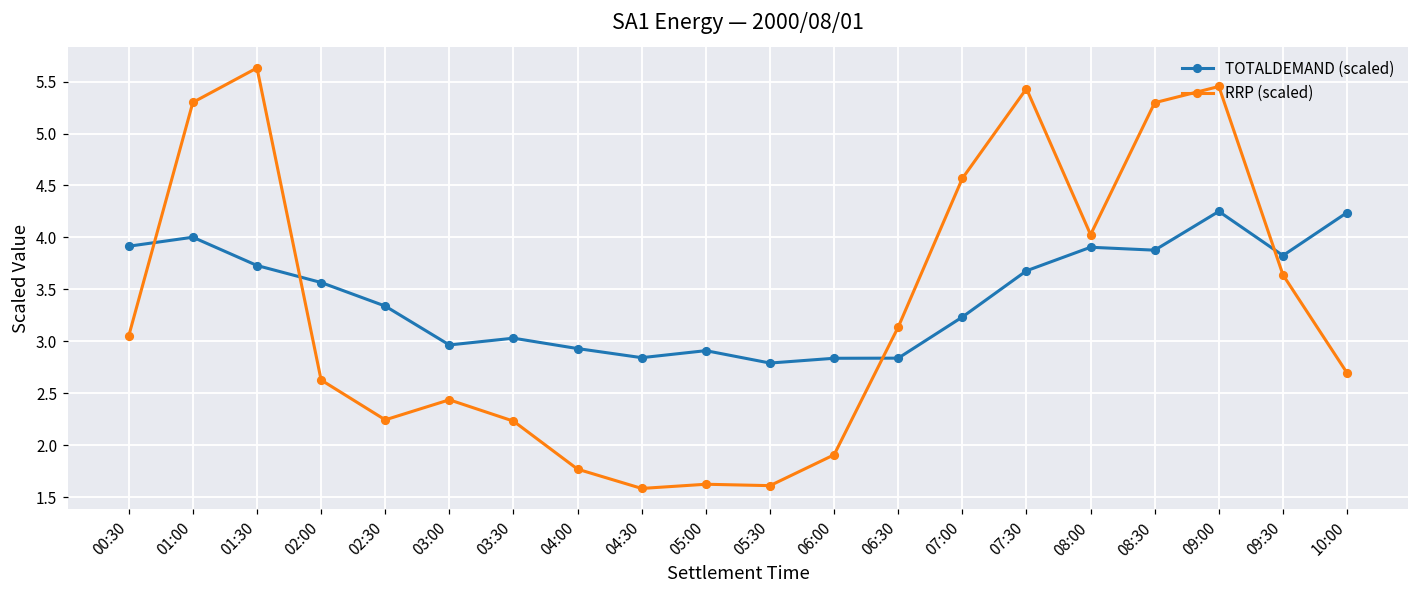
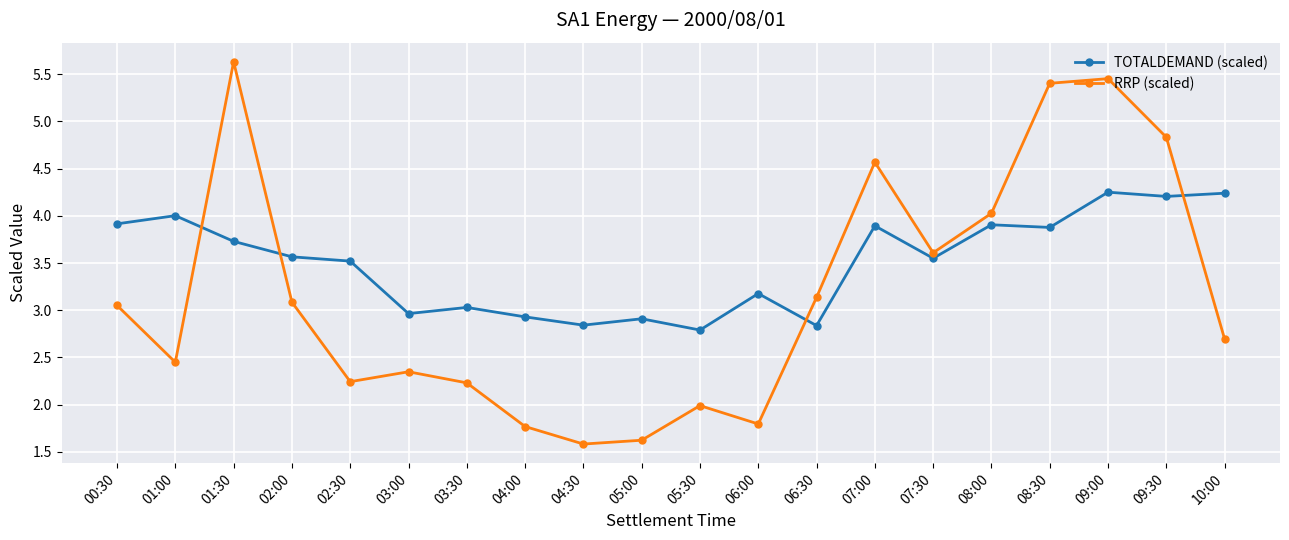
RRP (scaled), 01:00: 5.3 -> 2.4
RRP (scaled), 02:00: 2.6 -> 3.1
TOTALDEMAND (scaled), 02:30: 3.3 -> 3.5
RRP (scaled), 03:00: 2.4 -> 2.3
RRP (scaled), 05:30: 1.6 -> 2.0
TOTALDEMAND (scaled), 06:00: 2.8 -> 3.2
RRP (scaled), 06:00: 1.9 -> 1.8
TOTALDEMAND (scaled), 07:00: 3.2 -> 3.9
TOTALDEMAND (scaled), 07:30: 3.7 -> 3.6
RRP (scaled), 07:30: 5.4 -> 3.6
RRP (scaled), 08:30: 5.3 -> 5.4
TOTALDEMAND (scaled), 09:30: 3.8 -> 4.2
RRP (scaled), 09:30: 3.6 -> 4.8
